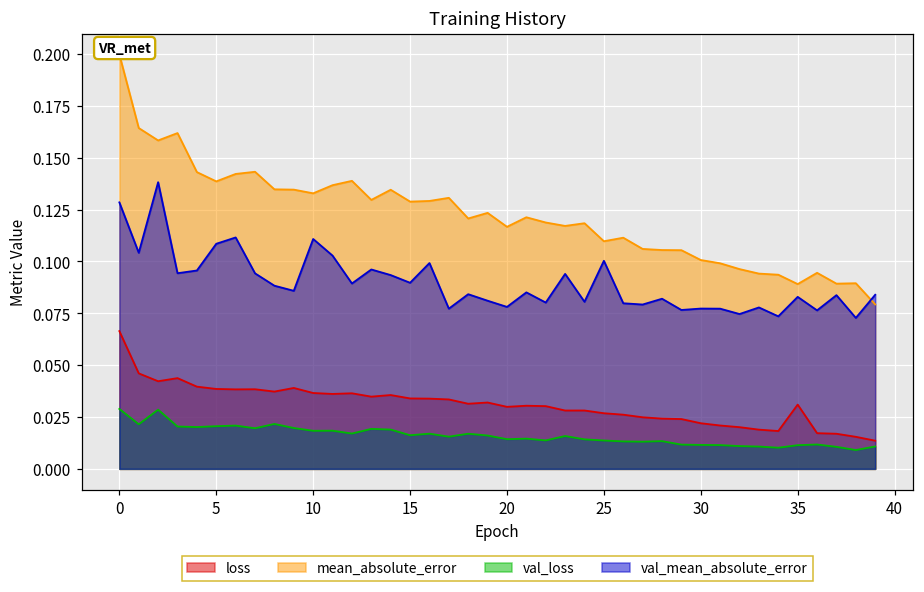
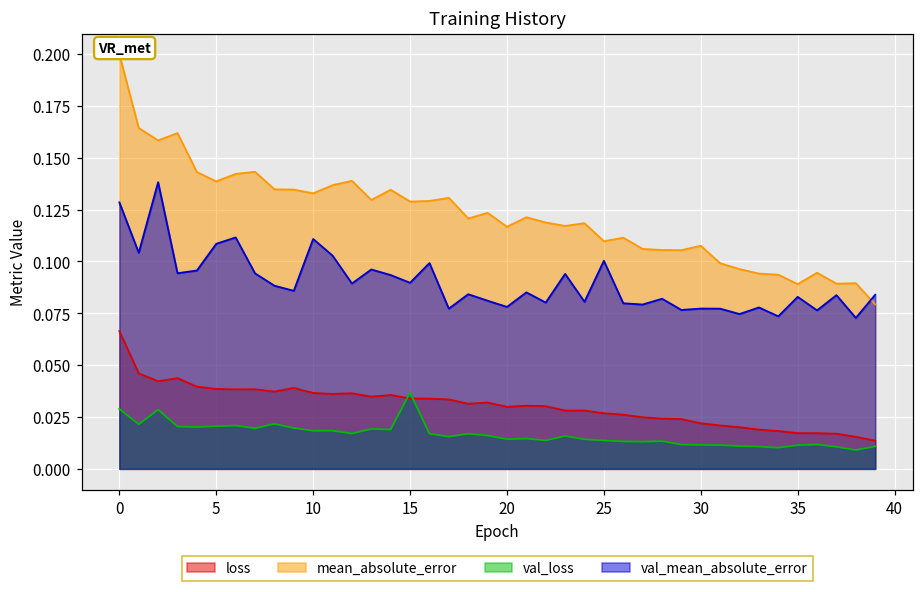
val_loss, 15: 0.016 -> 0.037
mean_absolute_error, 30: 0.101 -> 0.108
loss, 35: 0.031 -> 0.017
